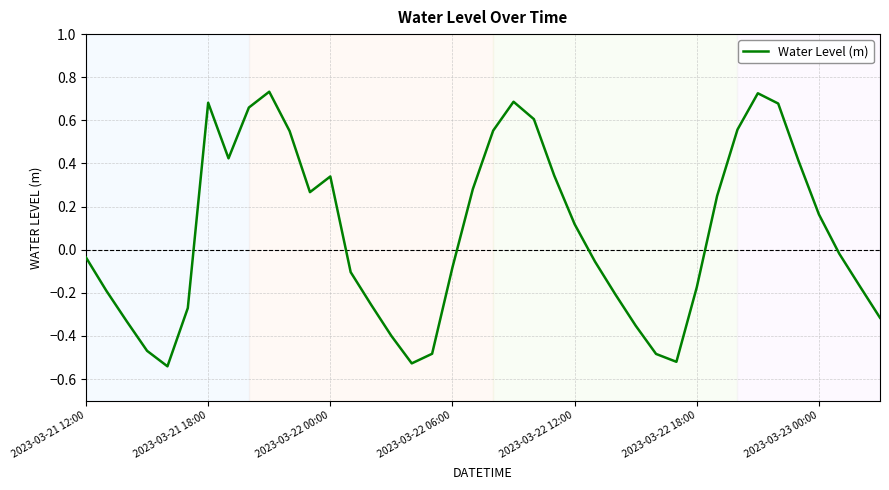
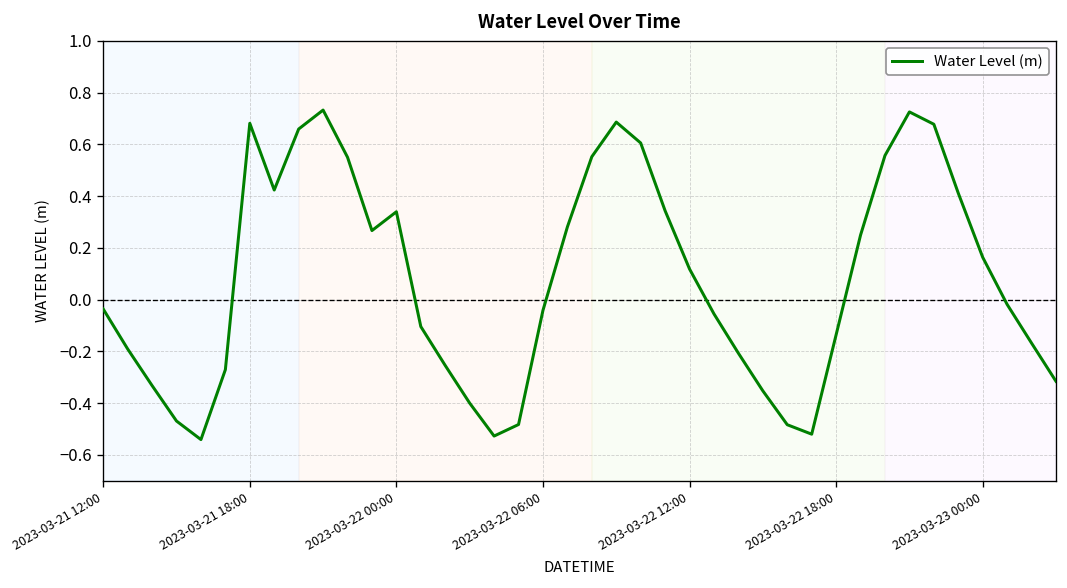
2023-03-22 06:00: -0.08 -> -0.04
2023-03-22 18:00: -0.17 -> -0.14
